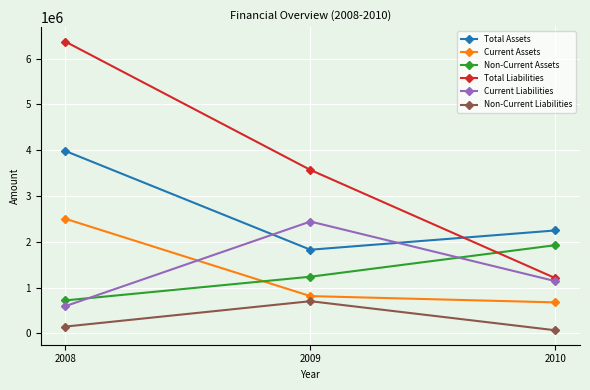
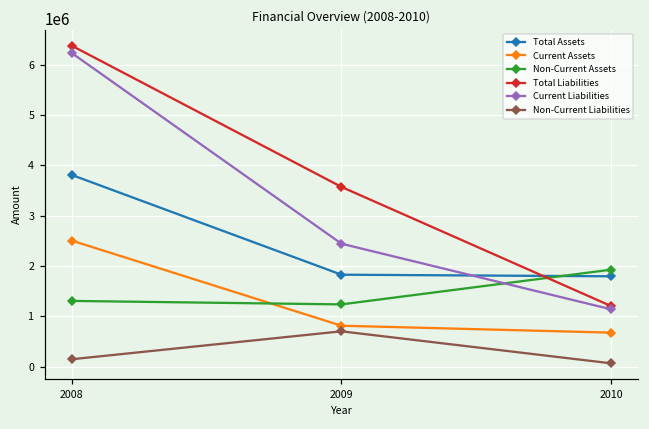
Total Assets, 2008: 4000000 -> 3800000
Non-Current Assets, 2008: 700000 -> 1300000
Current Liabilities, 2008: 600000 -> 6200000
Total Assets, 2010: 2200000 -> 1800000
